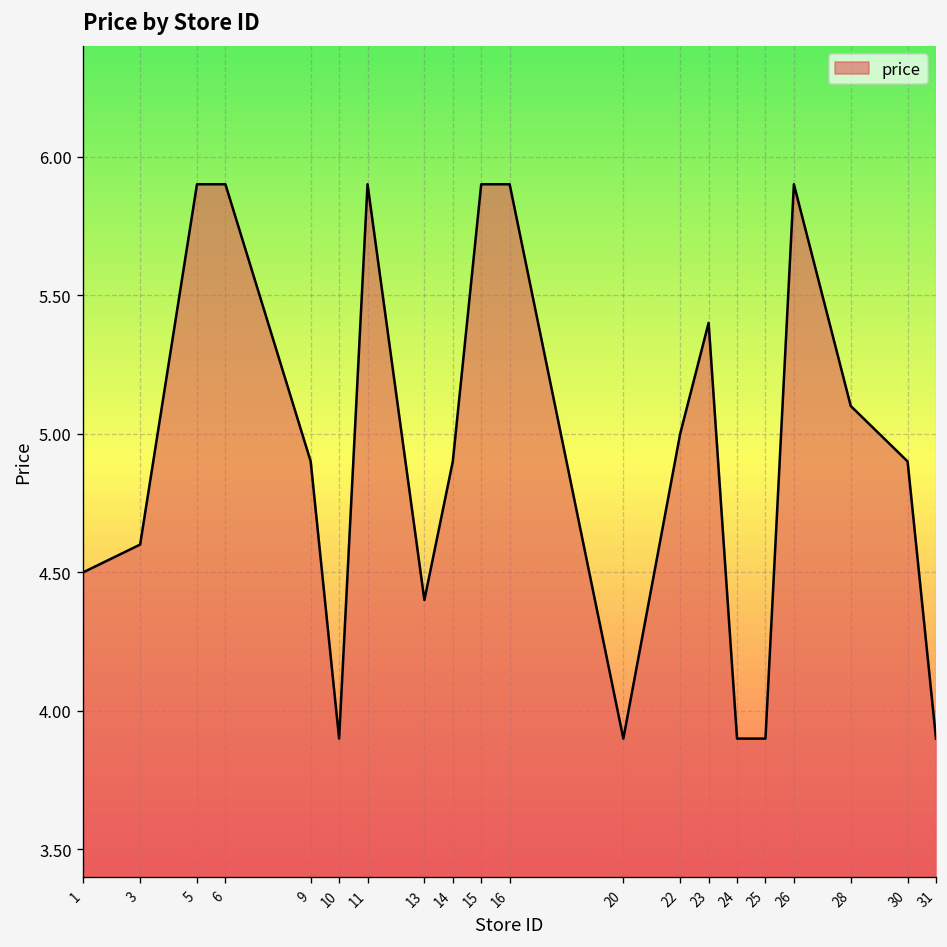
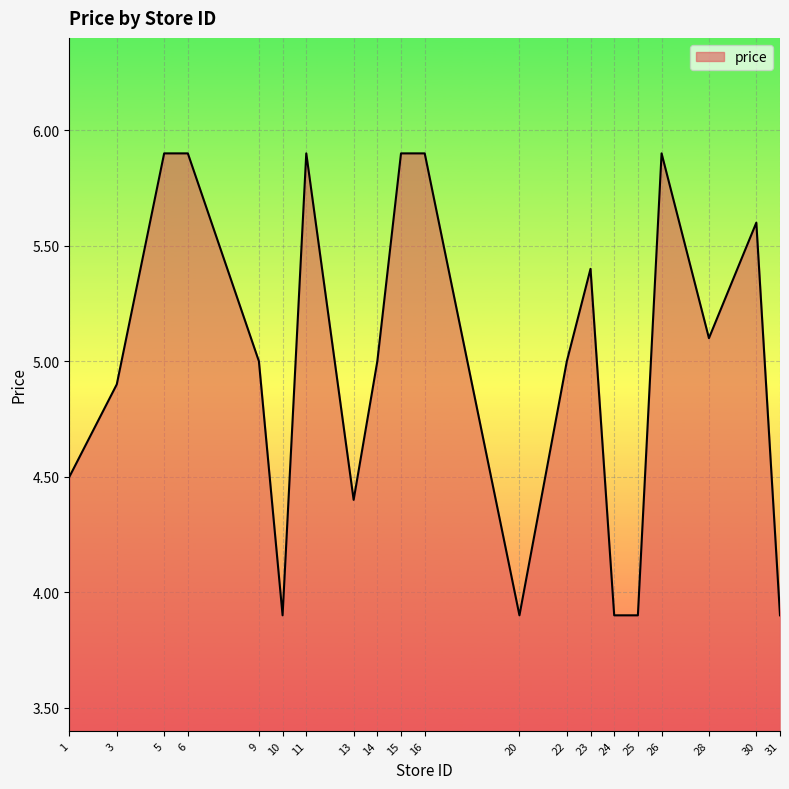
3: 4.6 -> 4.9
9: 4.9 -> 5.0
14: 4.9 -> 5.0
30: 4.9 -> 5.6
